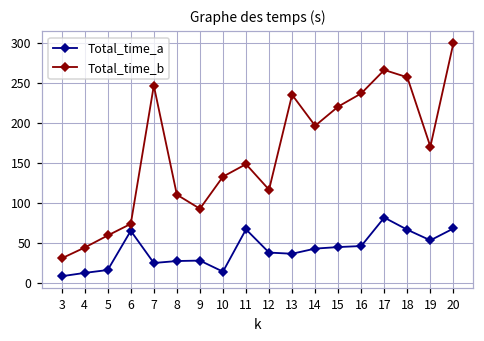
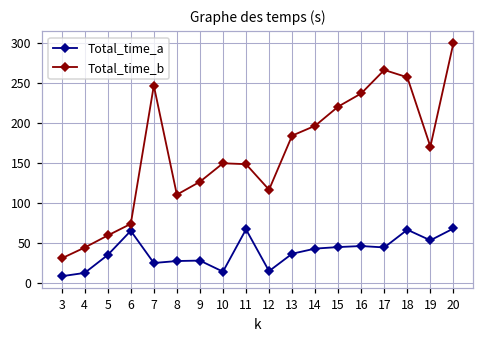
Total_time_a, 5: 20 -> 30
Total_time_b, 9: 90 -> 130
Total_time_b, 10: 130 -> 150
Total_time_a, 12: 40 -> 10
Total_time_b, 13: 240 -> 180
Total_time_a, 17: 80 -> 40
